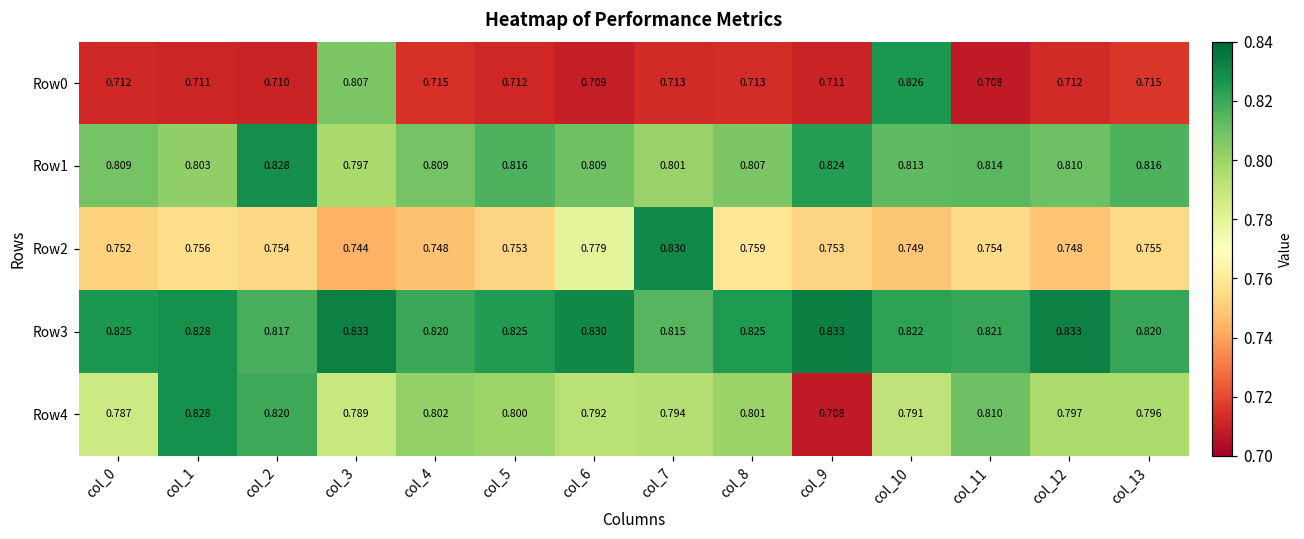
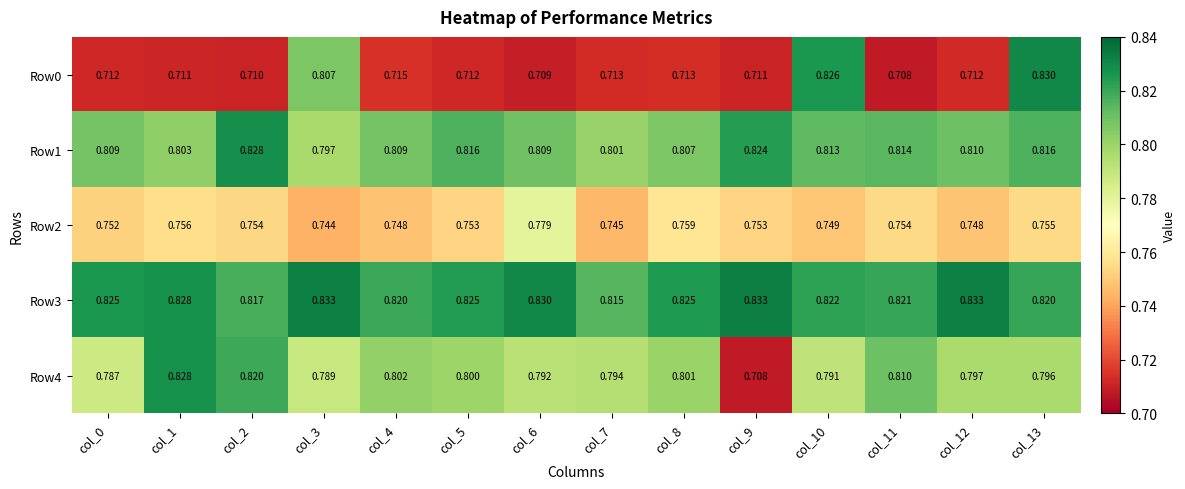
Row0, col_13: 0.715 -> 0.830
Row2, col_7: 0.830 -> 0.745
